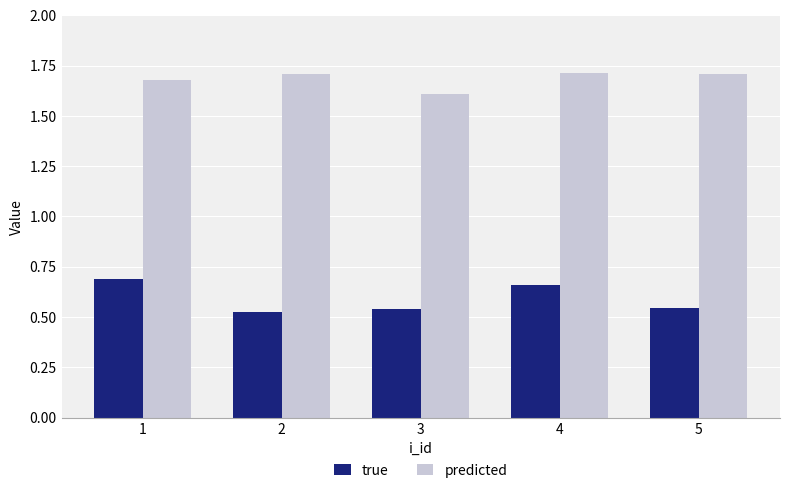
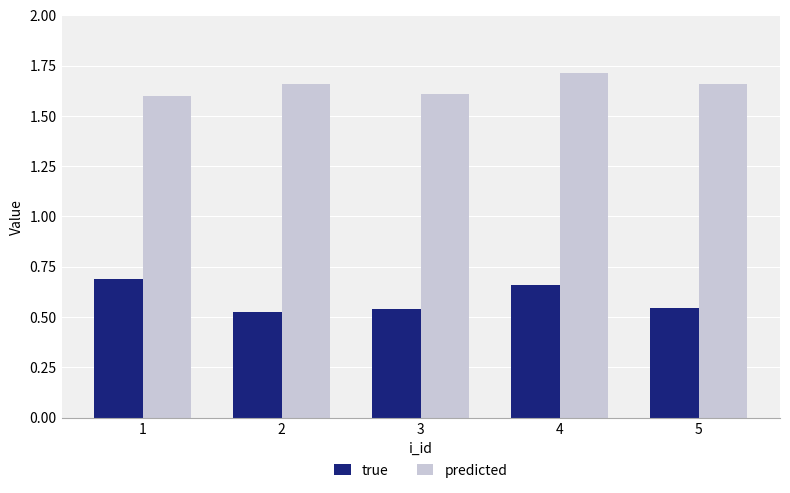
predicted, 1: 1.68 -> 1.60
predicted, 2: 1.71 -> 1.66
predicted, 5: 1.71 -> 1.66
